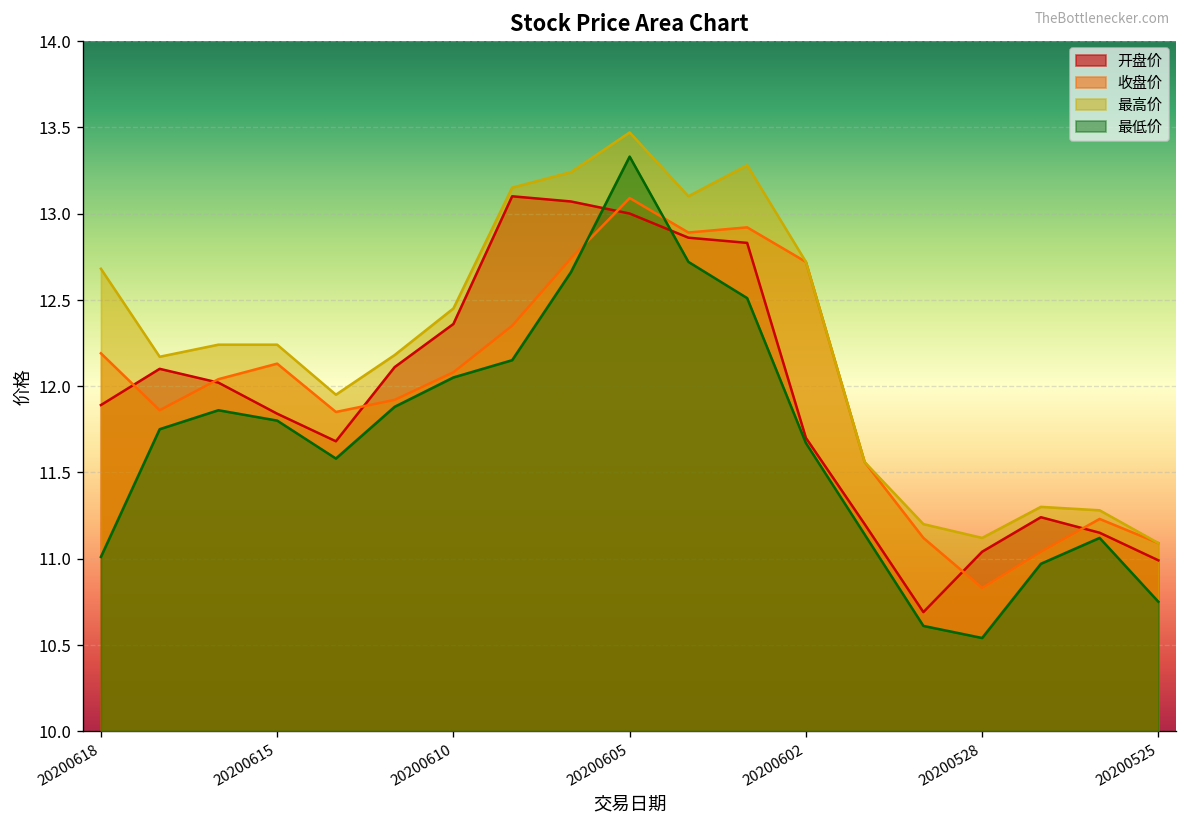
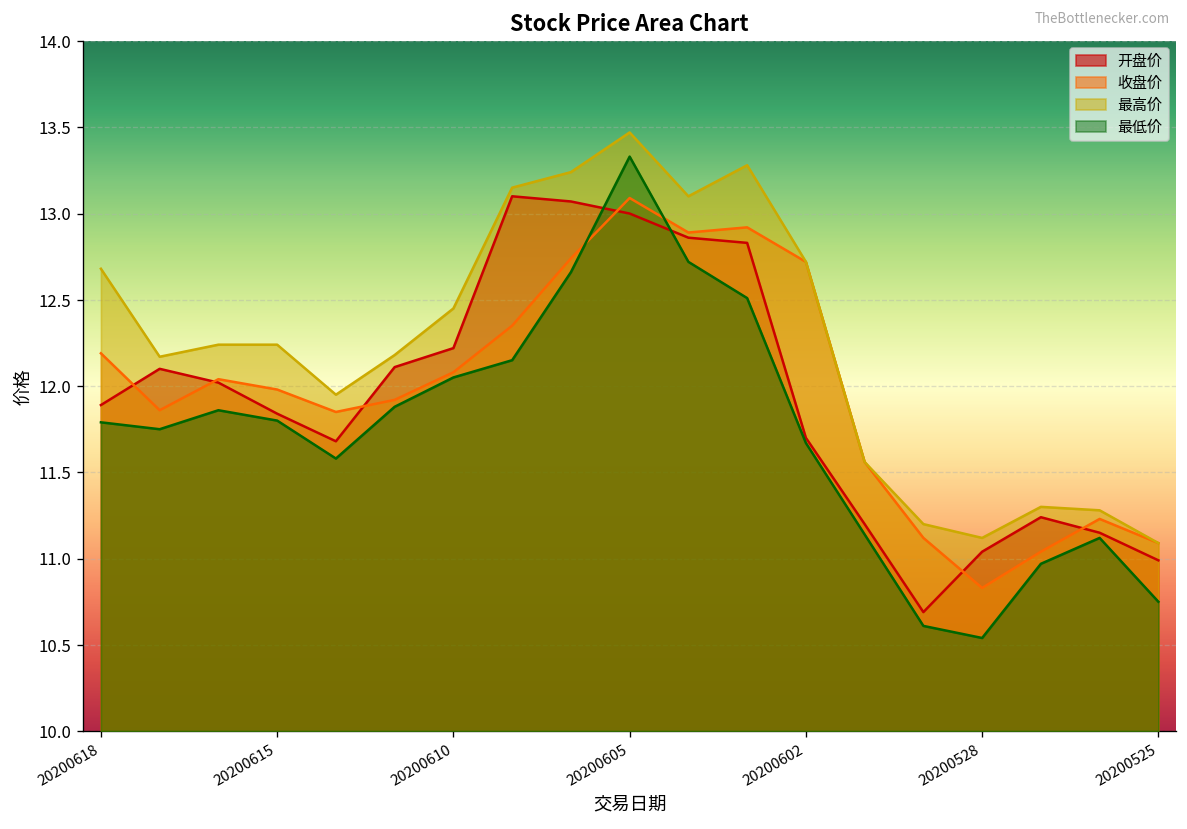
最低价, 20200618: 11.01 -> 11.79
收盘价, 20200615: 12.13 -> 11.98
开盘价, 20200610: 12.36 -> 12.22
